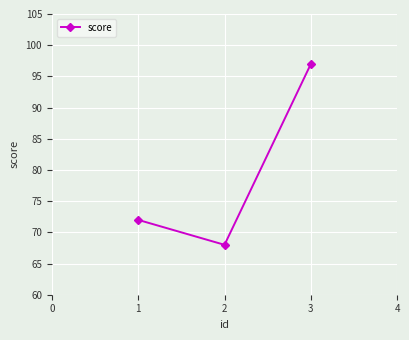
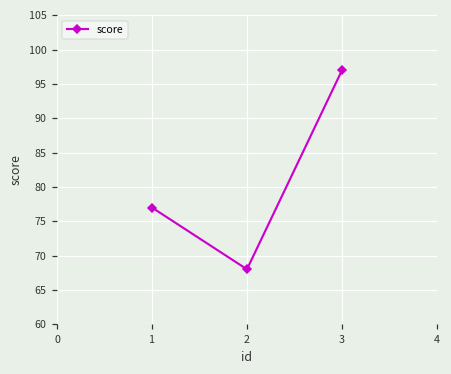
1: 72 -> 77
